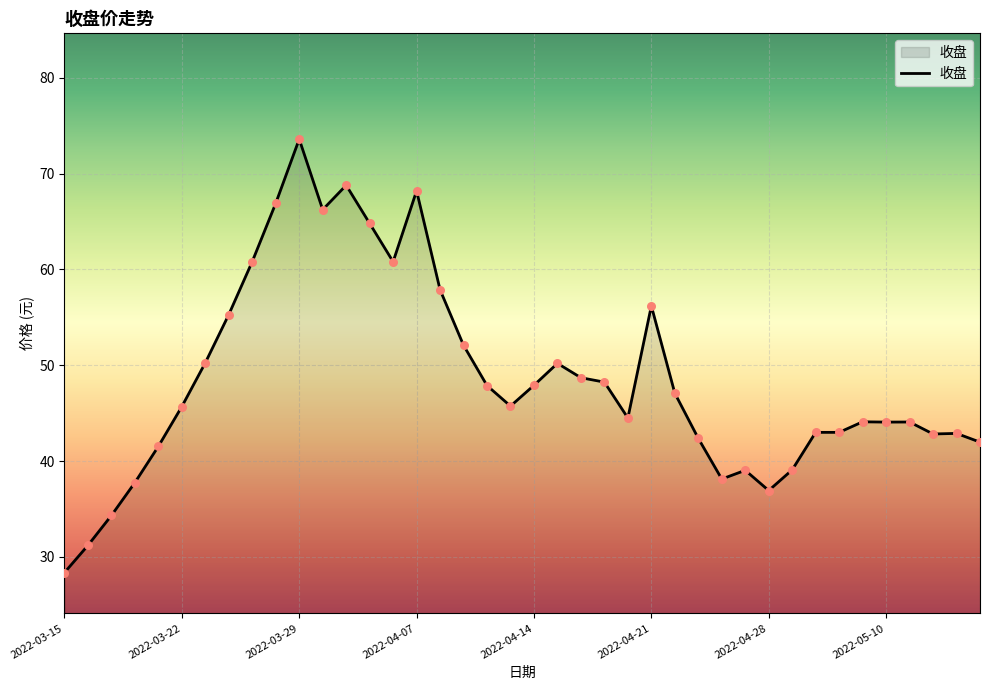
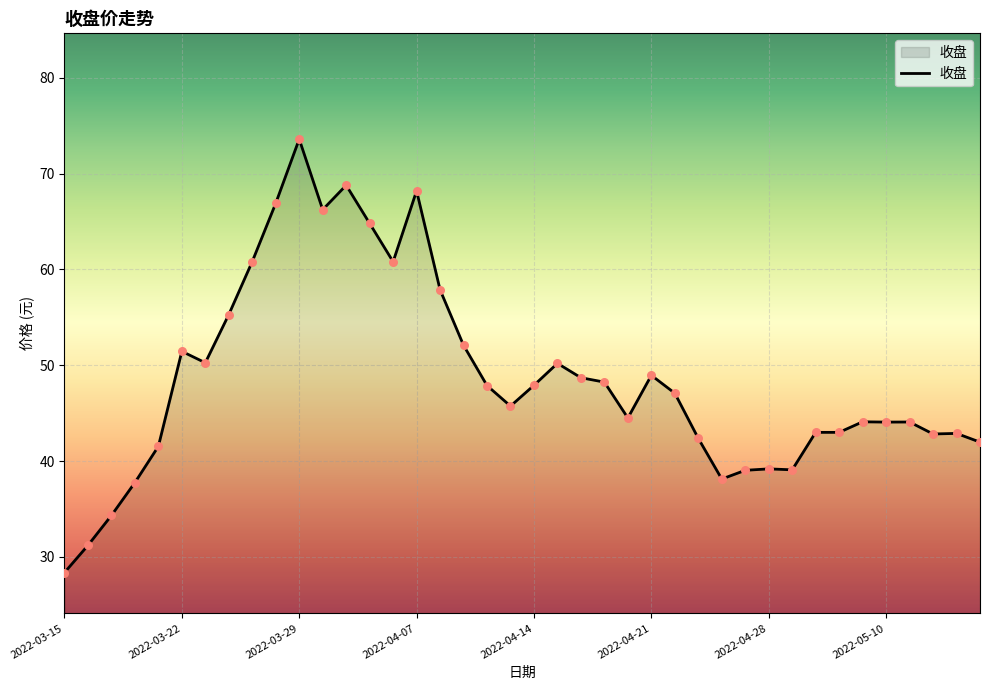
2022-03-22: 46 -> 51
2022-04-21: 56 -> 49
2022-04-28: 37 -> 39
